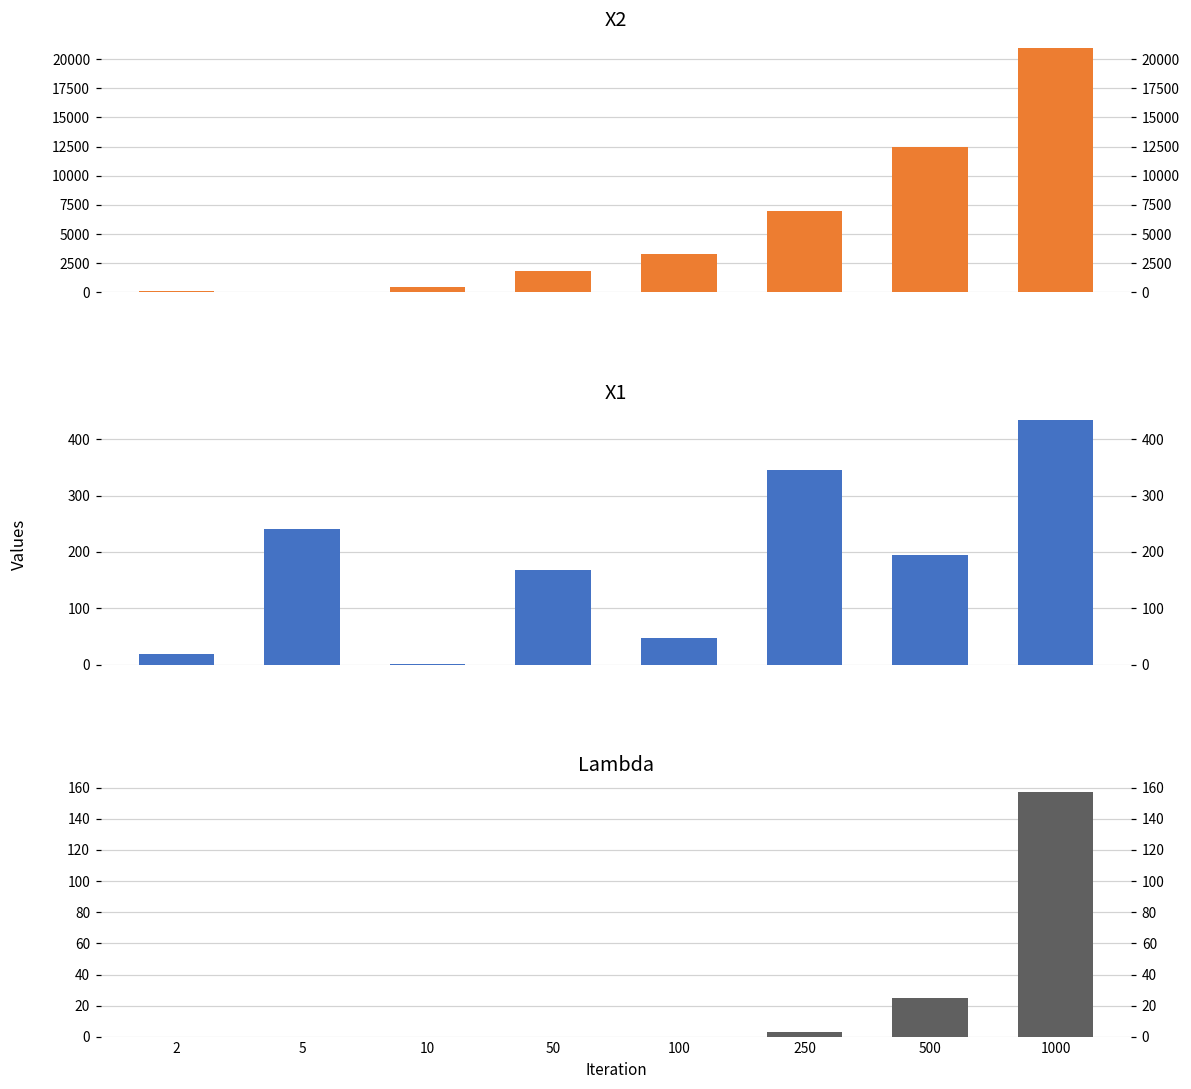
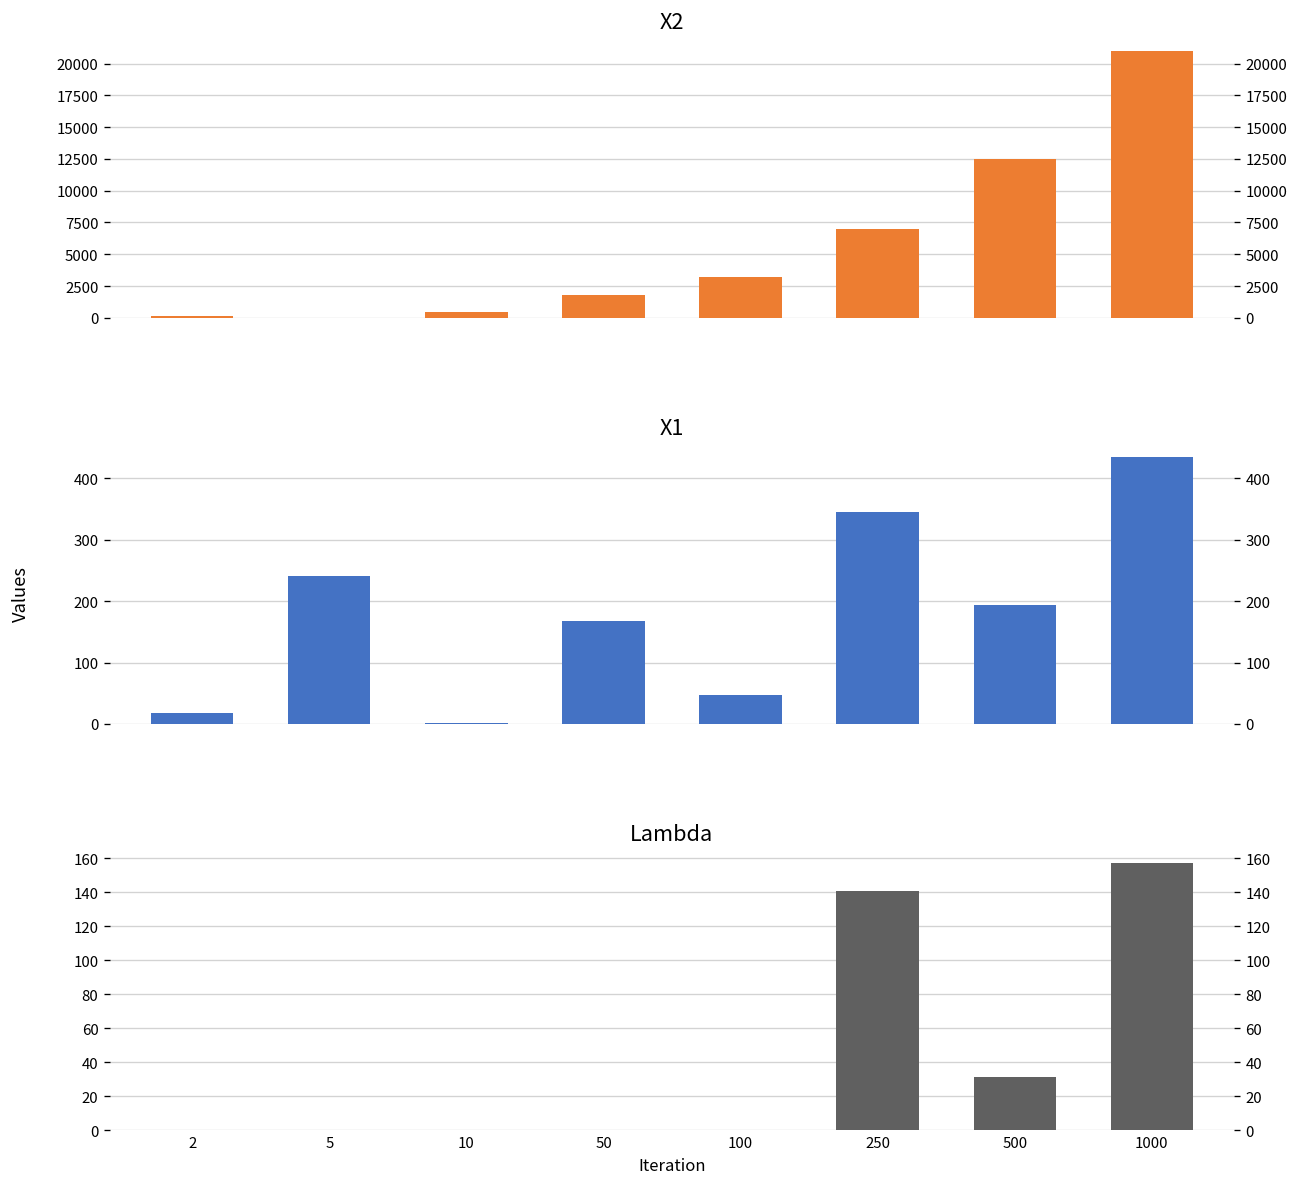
Lambda, 250: 3 -> 141
Lambda, 500: 25 -> 31
